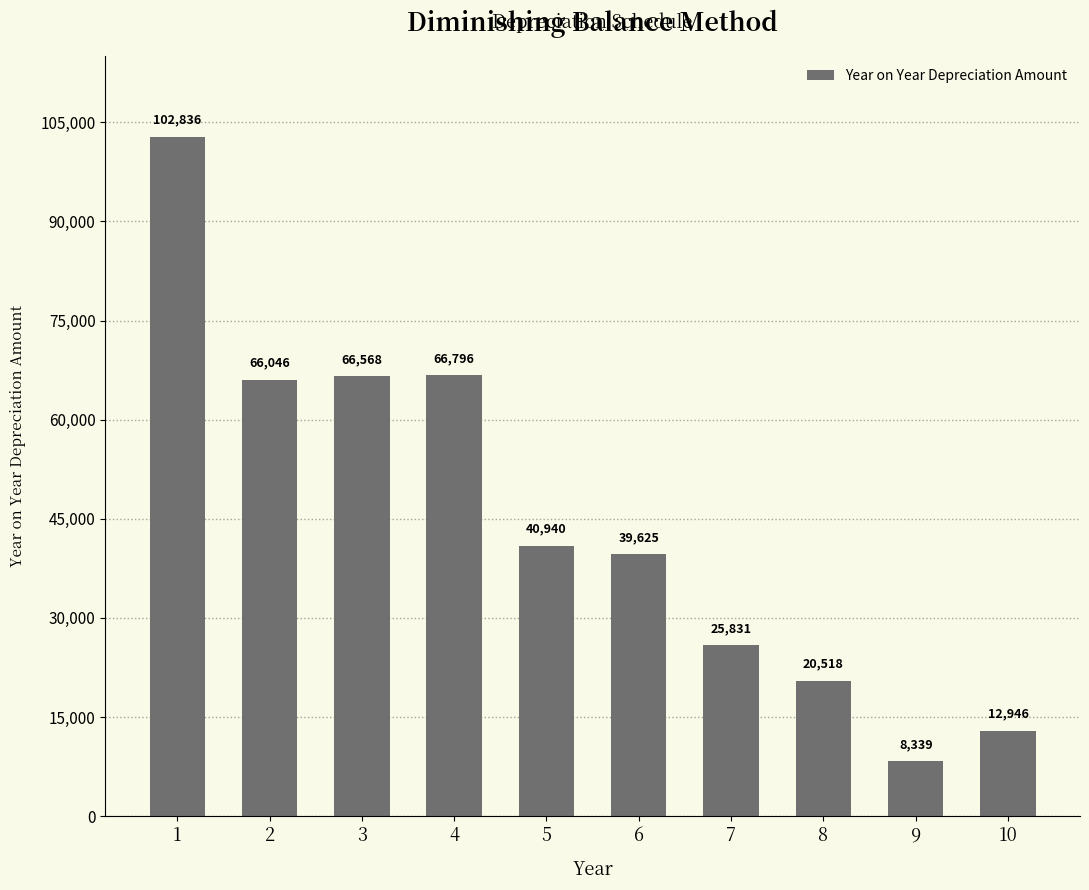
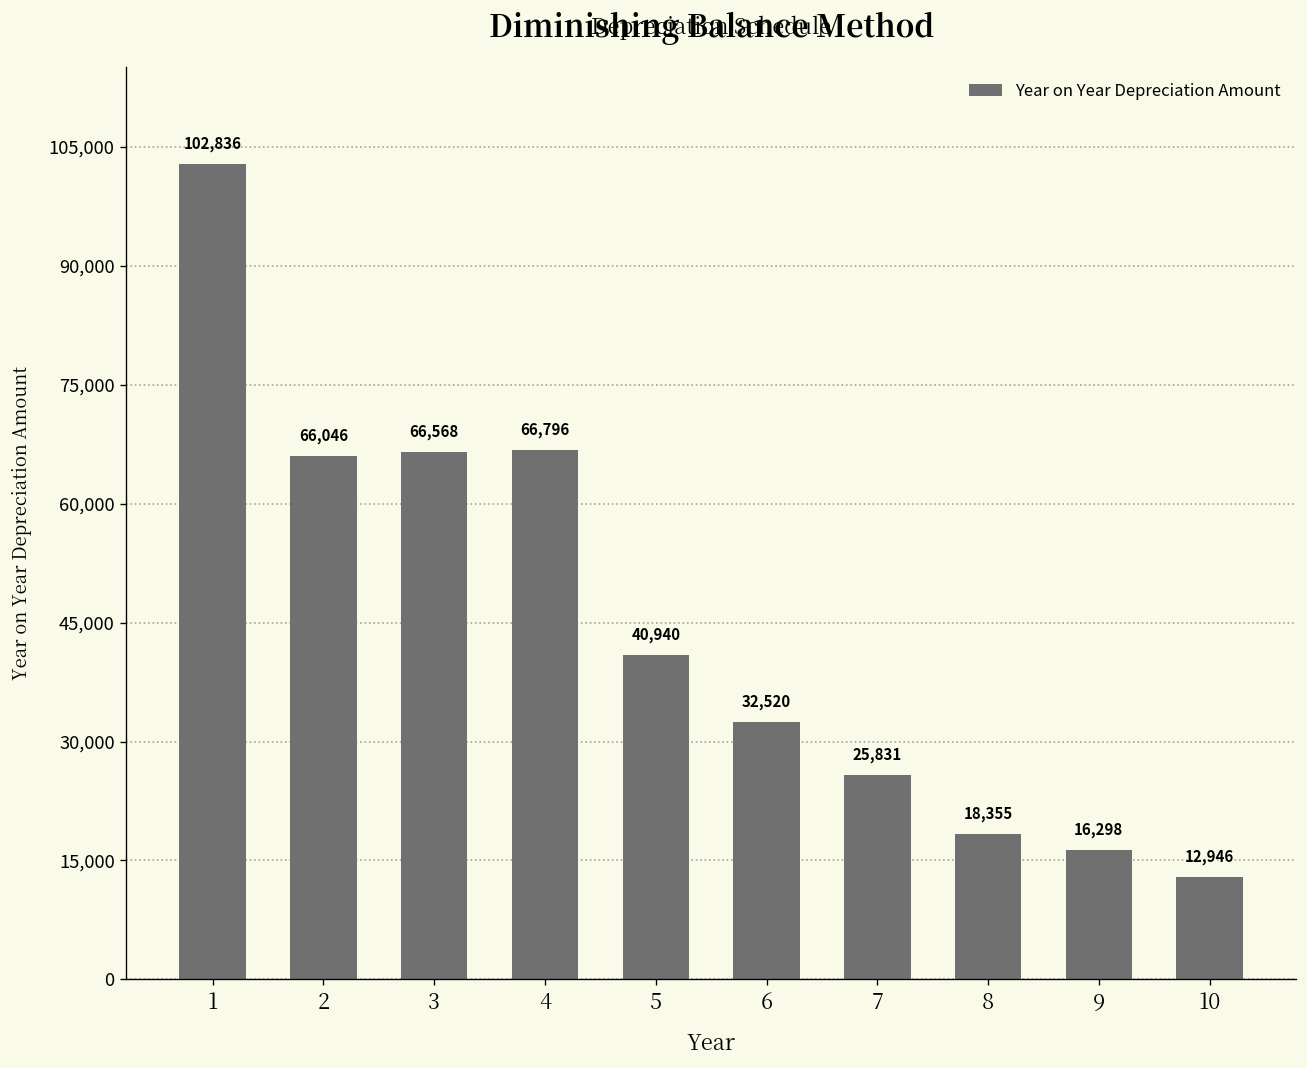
6: 39,625 -> 32,520
8: 20,518 -> 18,355
9: 8,339 -> 16,298
